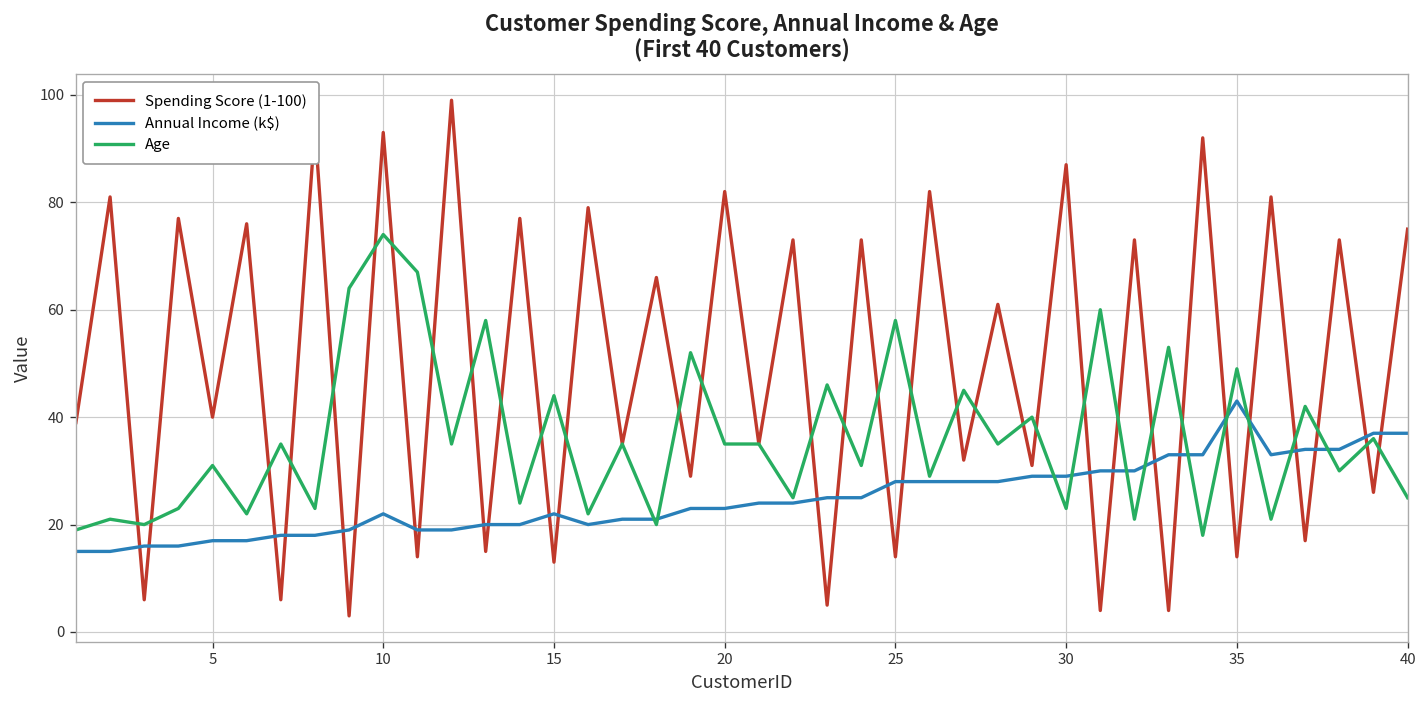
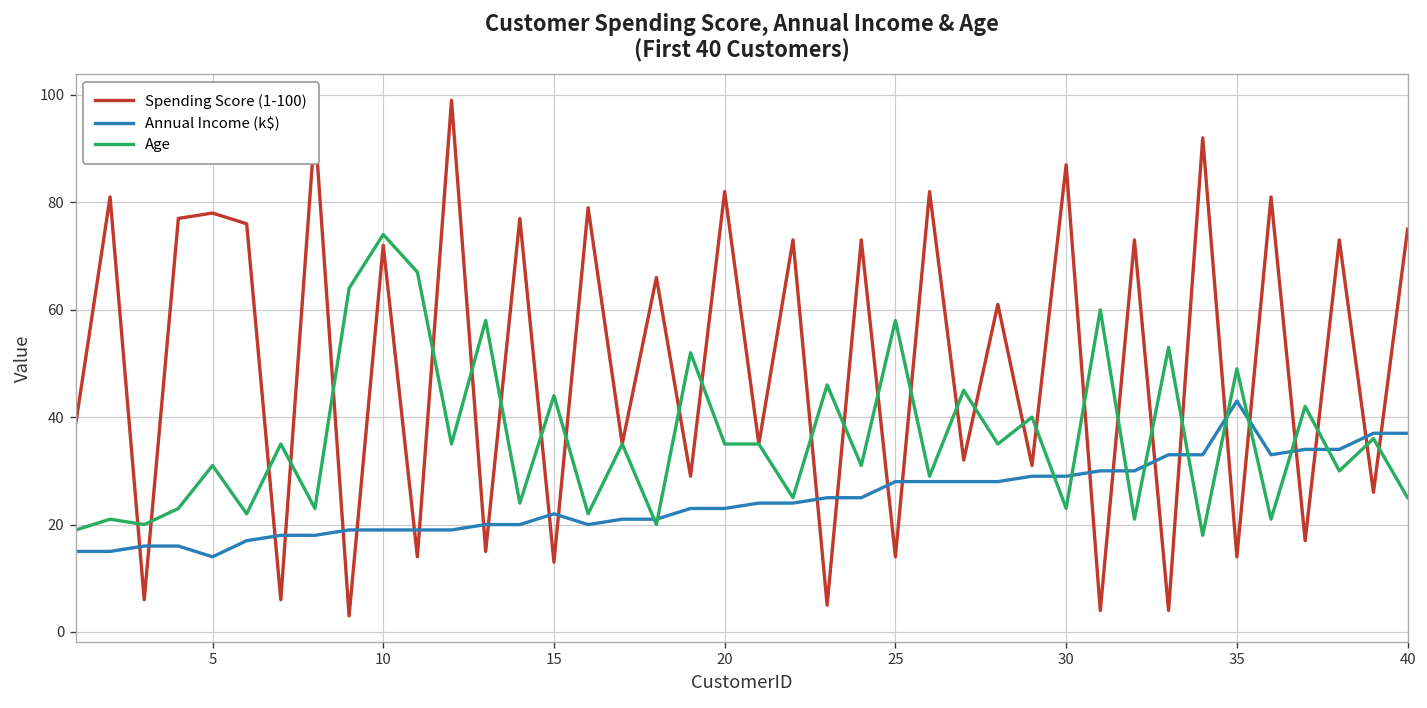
Spending Score (1-100), 5: 40 -> 78
Annual Income (k$), 5: 17 -> 14
Spending Score (1-100), 10: 93 -> 72
Annual Income (k$), 10: 22 -> 19
